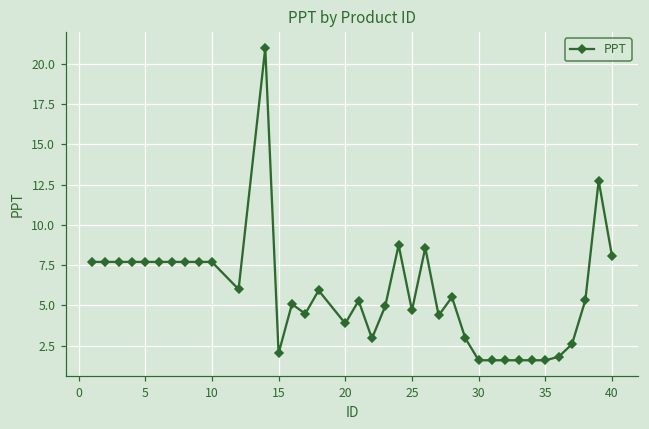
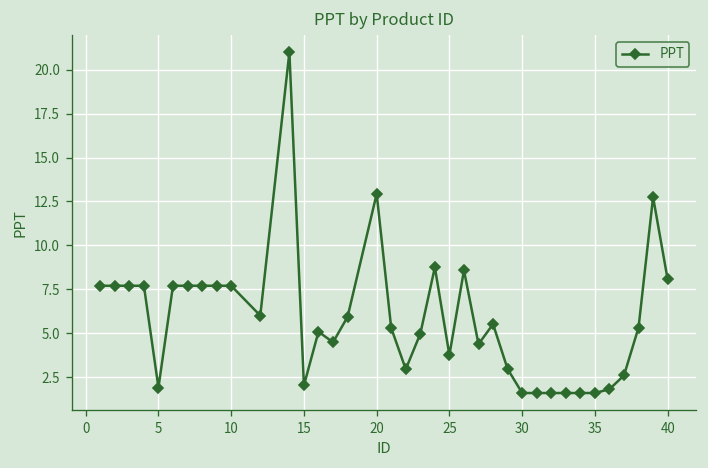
5: 7.7 -> 1.9
20: 3.9 -> 12.9
25: 4.7 -> 3.8
